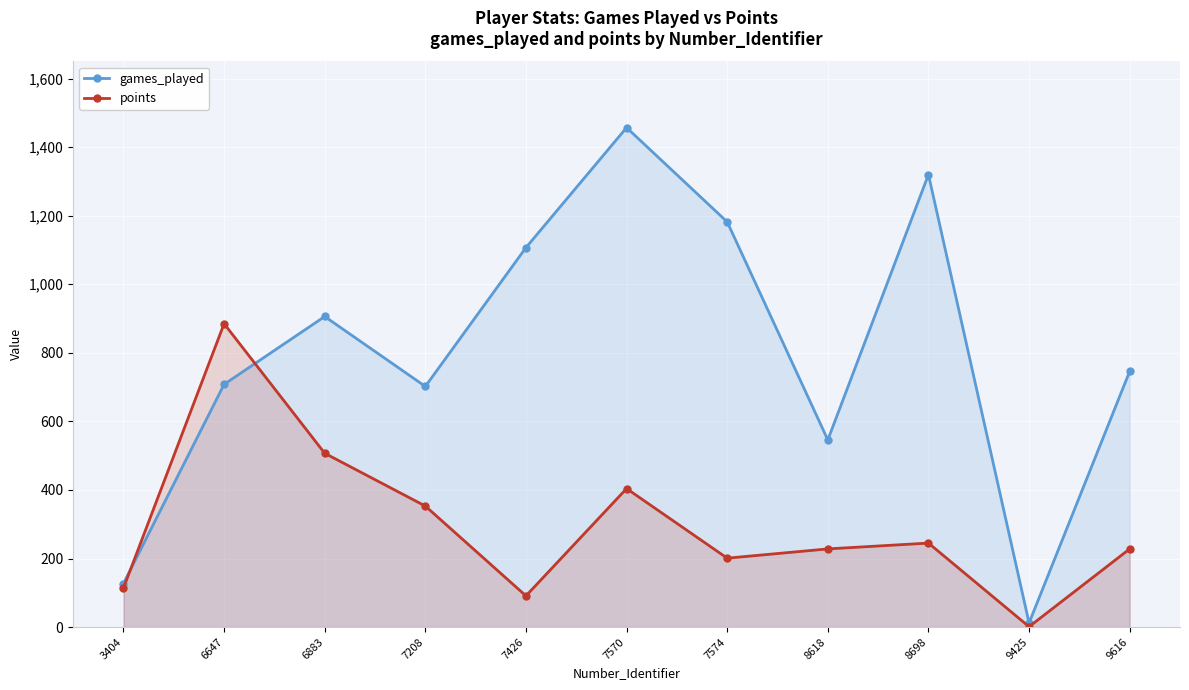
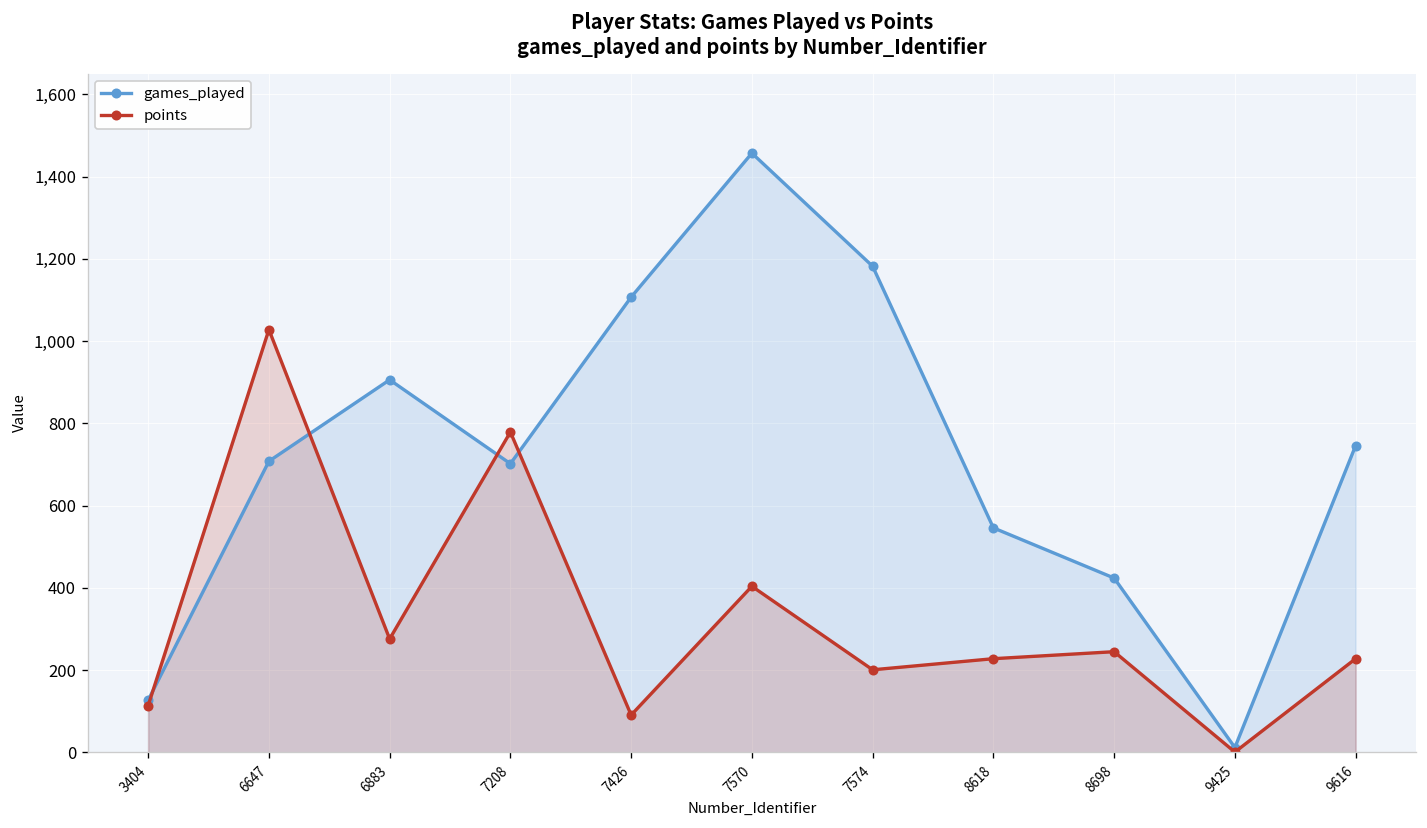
points, 6647: 890 -> 1,030
points, 6883: 510 -> 280
points, 7208: 350 -> 780
games_played, 8698: 1,320 -> 420
